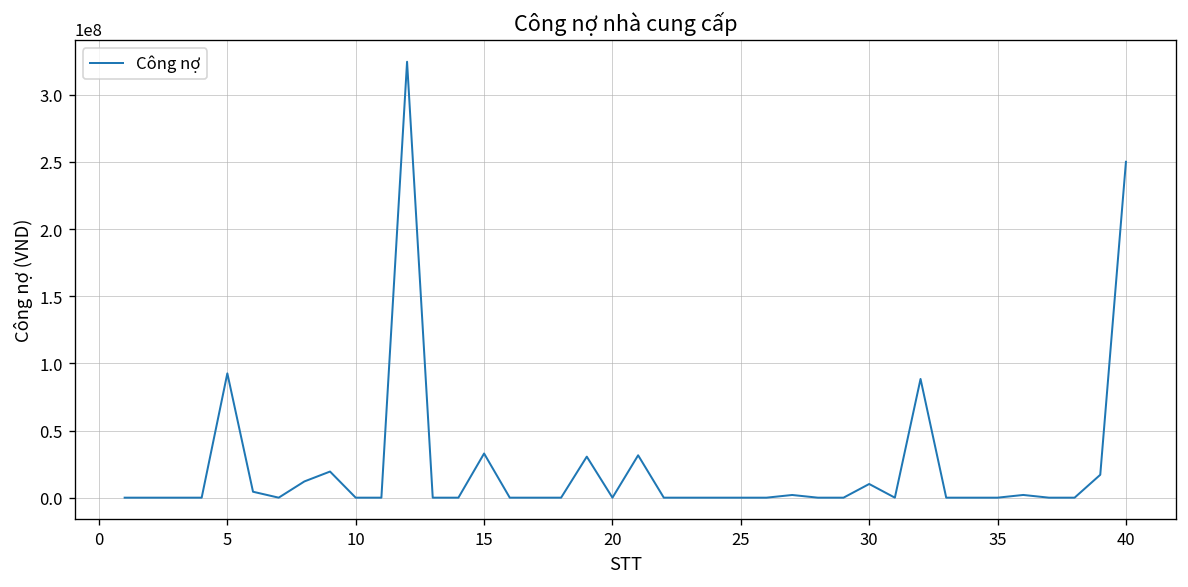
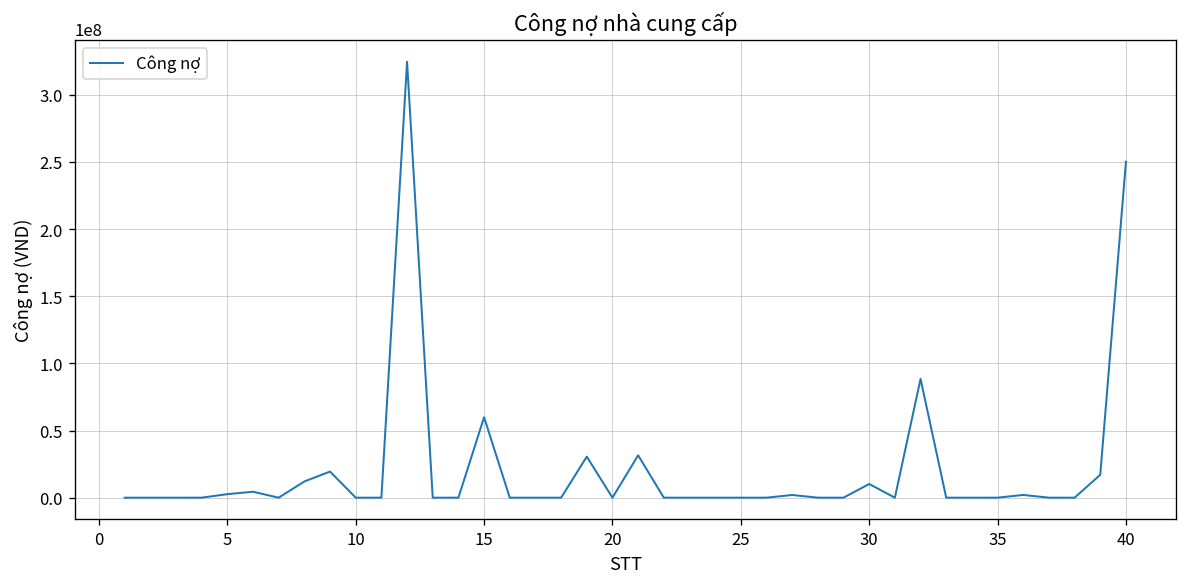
5: 93000000 -> 3000000
15: 33000000 -> 60000000
